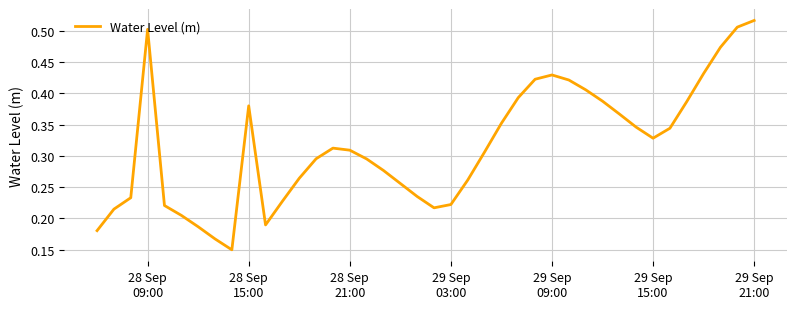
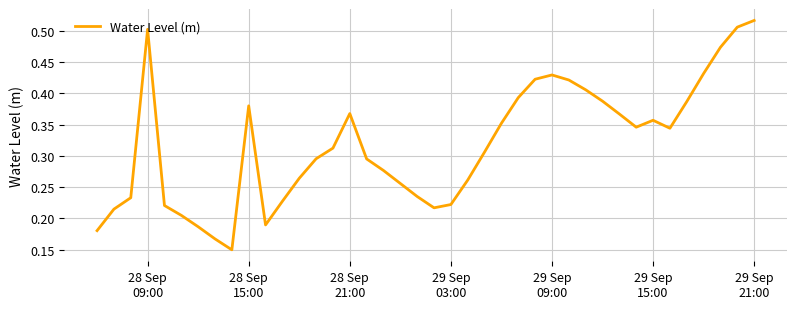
28 Sep 21:00: 0.31 -> 0.37
29 Sep 15:00: 0.33 -> 0.36
